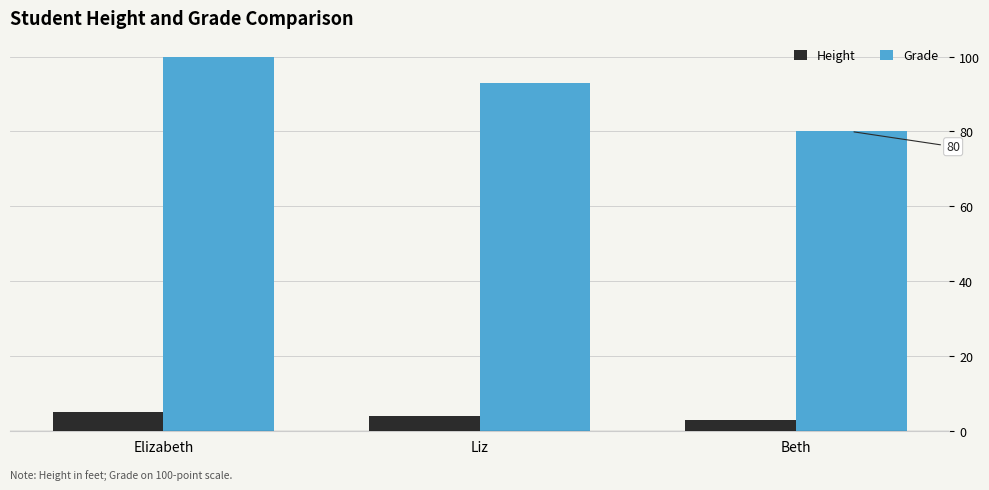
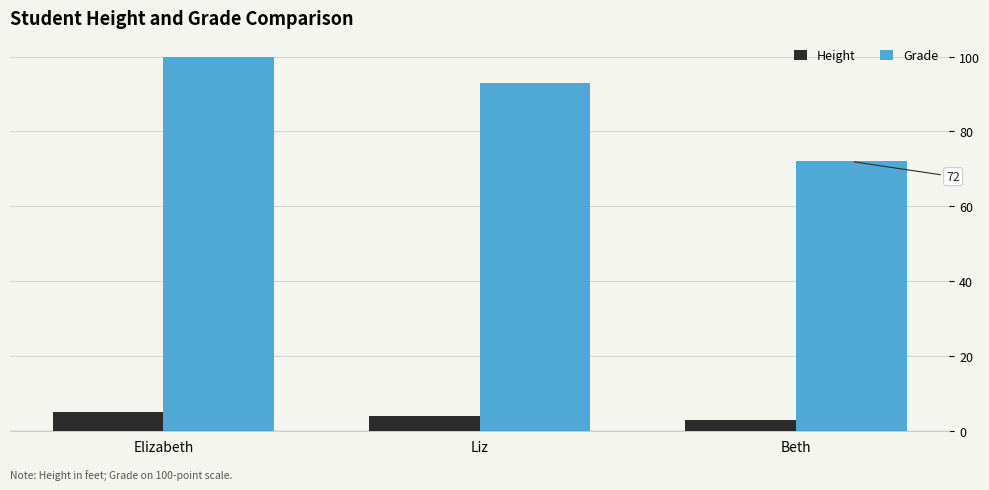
Grade, Beth: 80 -> 72
